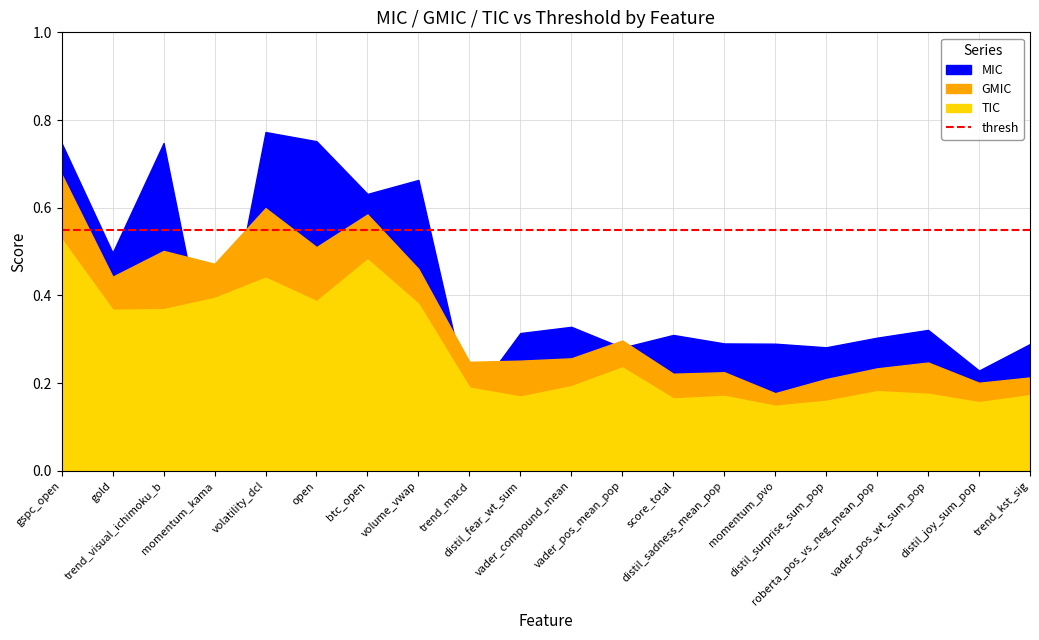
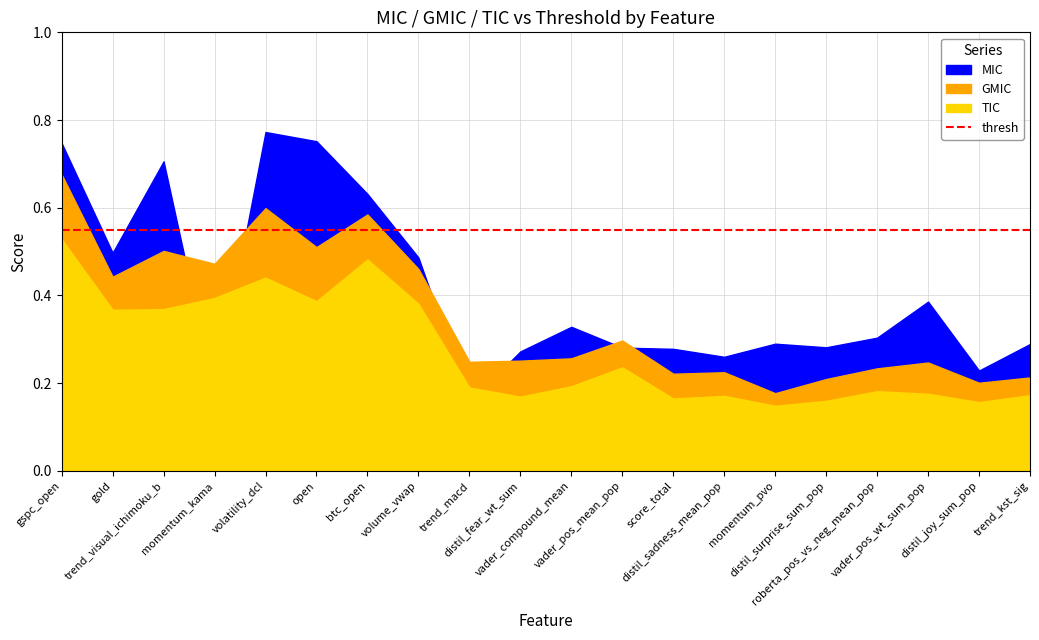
MIC, trend_visual_ichimoku_b: 0.75 -> 0.71
MIC, volume_vwap: 0.66 -> 0.49
MIC, distil_fear_wt_sum: 0.31 -> 0.27
MIC, score_total: 0.31 -> 0.28
MIC, distil_sadness_mean_pop: 0.29 -> 0.26
MIC, vader_pos_wt_sum_pop: 0.32 -> 0.39
